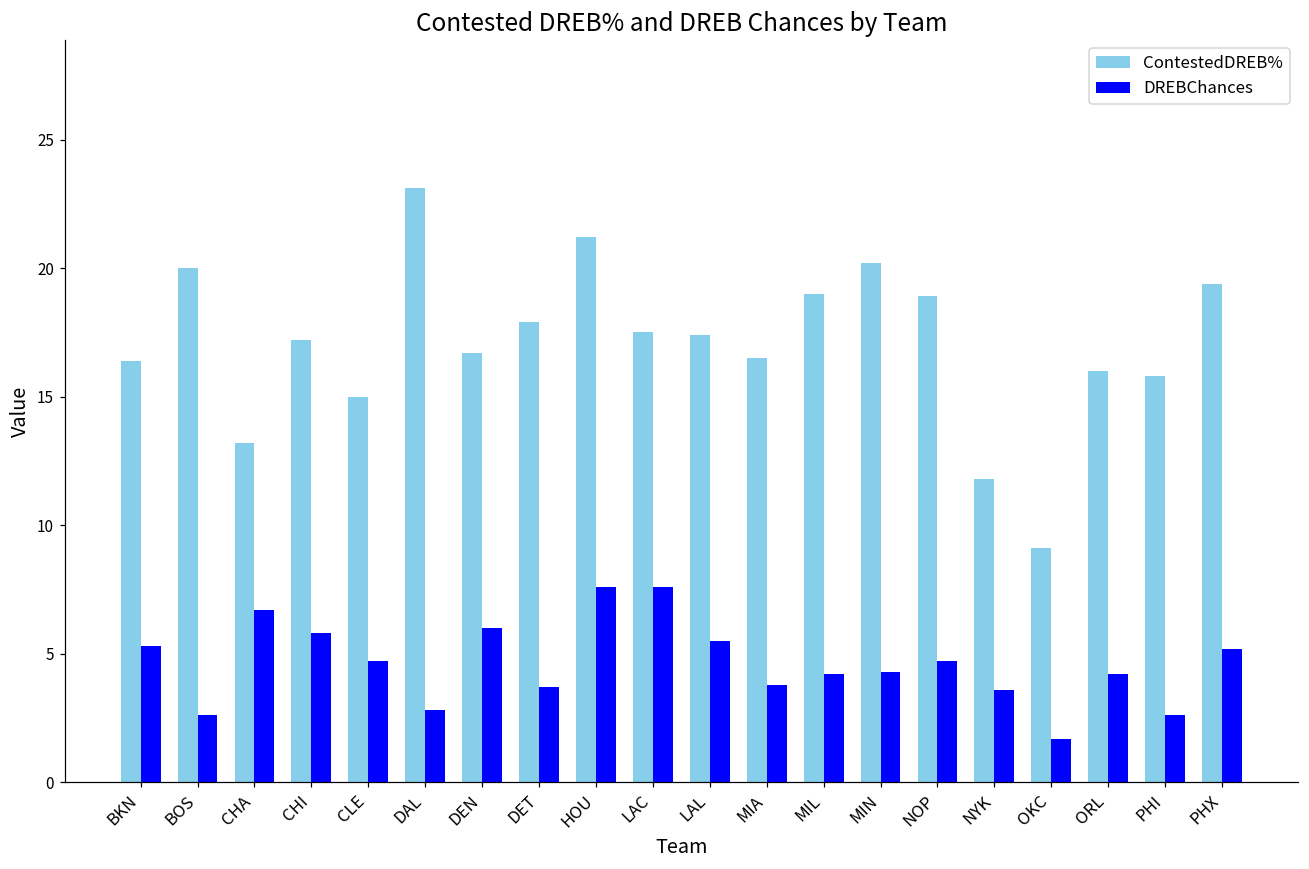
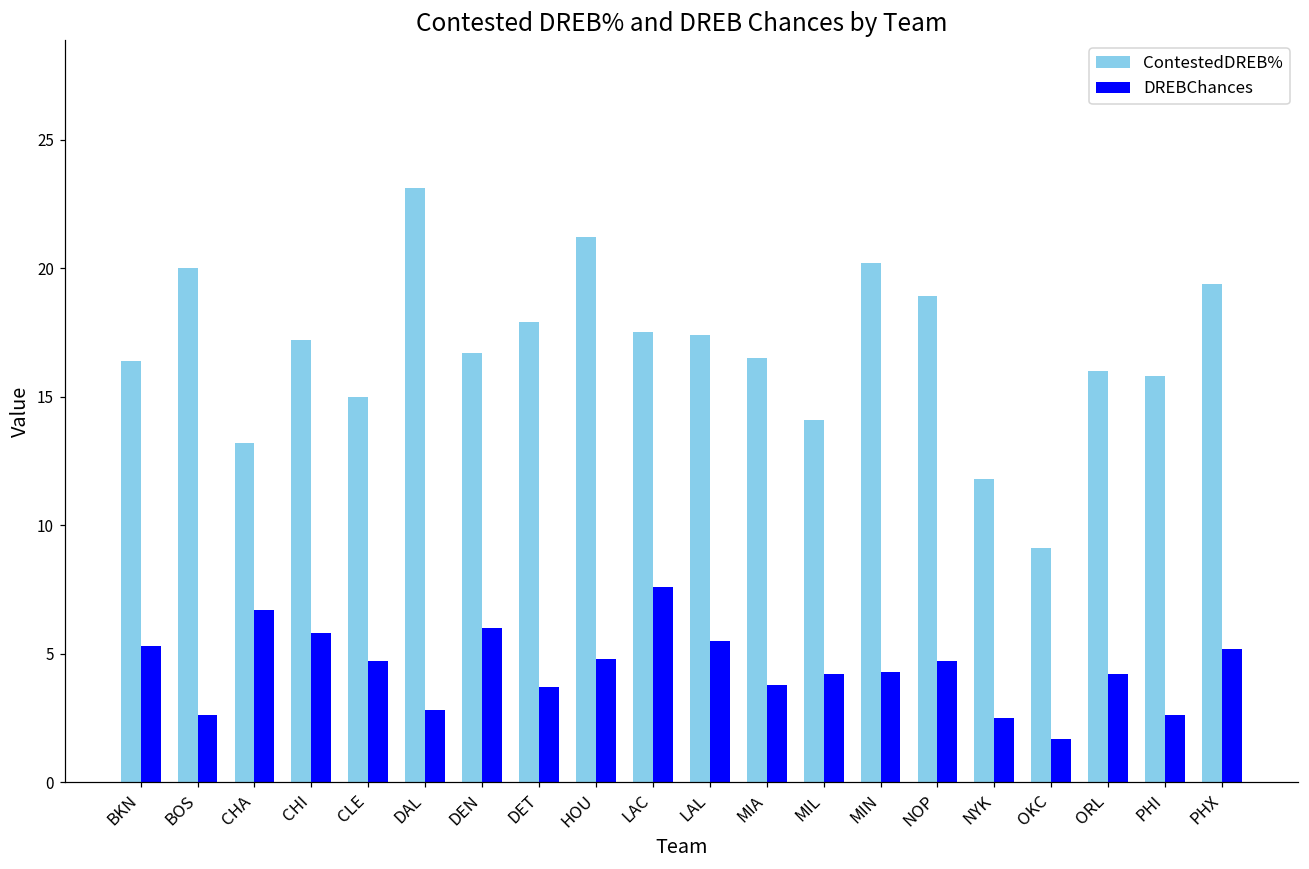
DREBChances, HOU: 7.6 -> 4.8
ContestedDREB%, MIL: 19.0 -> 14.1
DREBChances, NYK: 3.6 -> 2.5
